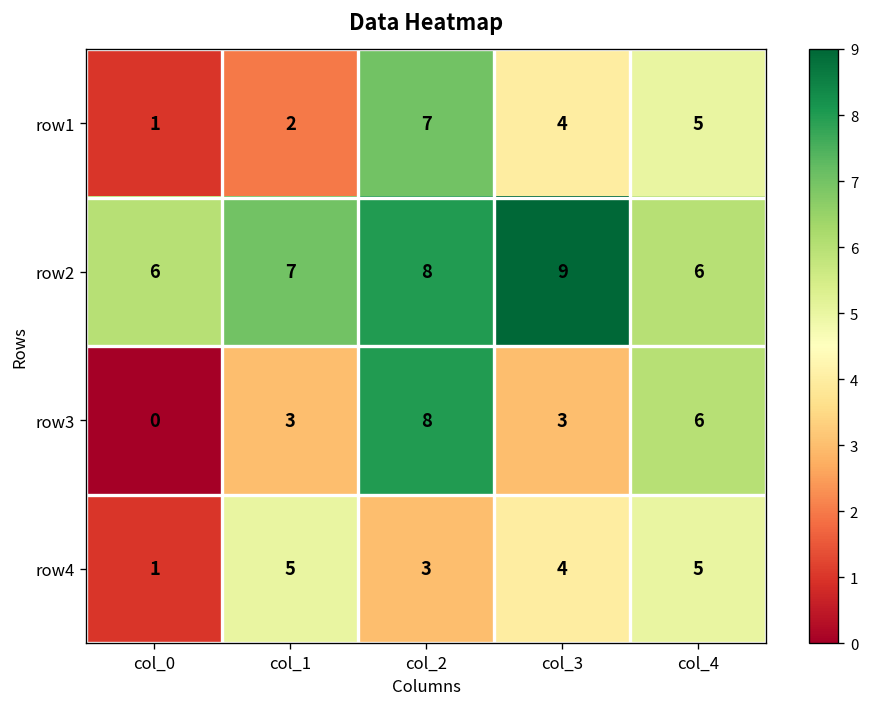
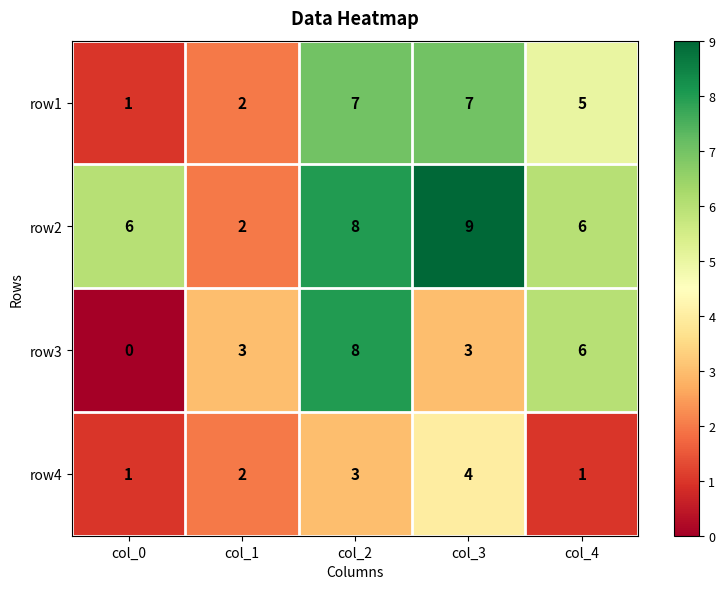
row1, col_3: 4 -> 7
row2, col_1: 7 -> 2
row4, col_1: 5 -> 2
row4, col_4: 5 -> 1
